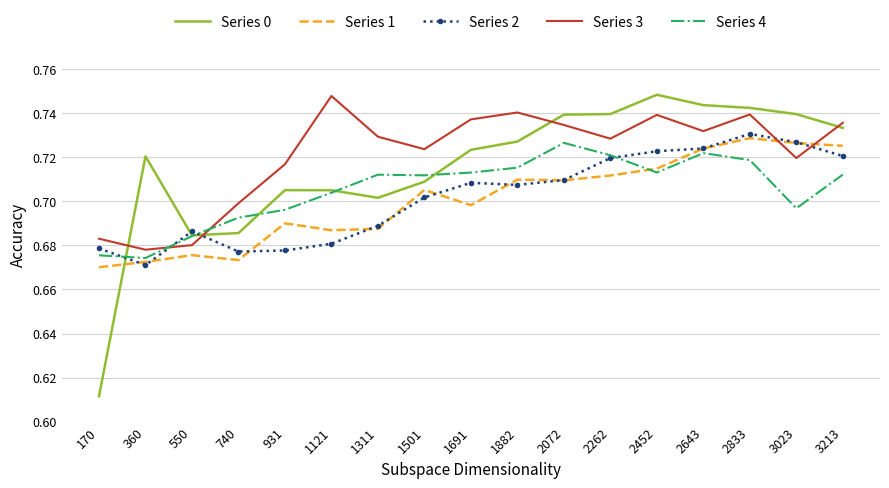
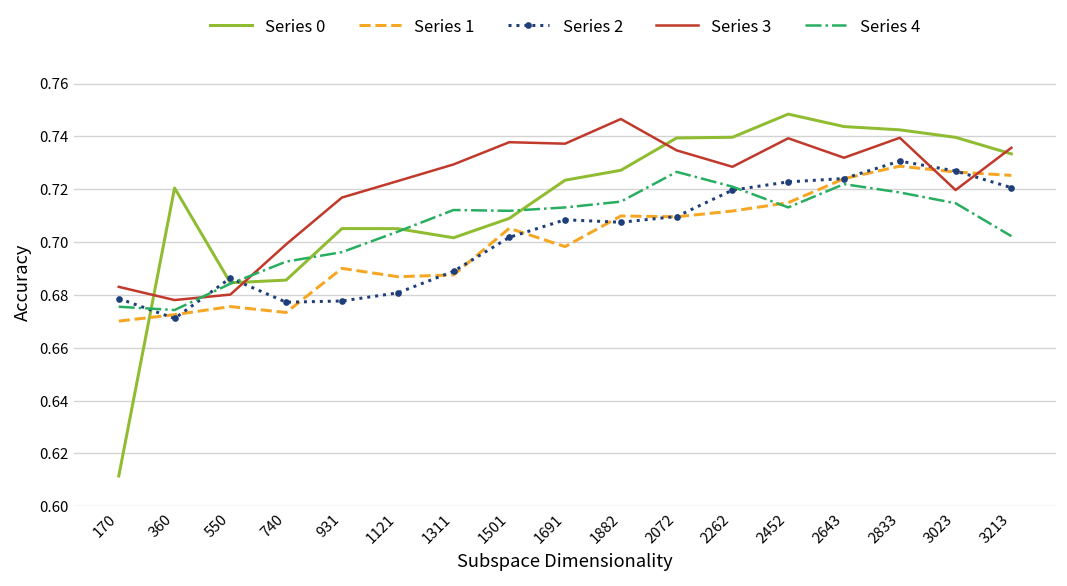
Series 3, 1121: 0.748 -> 0.723
Series 3, 1501: 0.724 -> 0.738
Series 3, 1882: 0.740 -> 0.747
Series 4, 3023: 0.697 -> 0.715
Series 4, 3213: 0.712 -> 0.702
